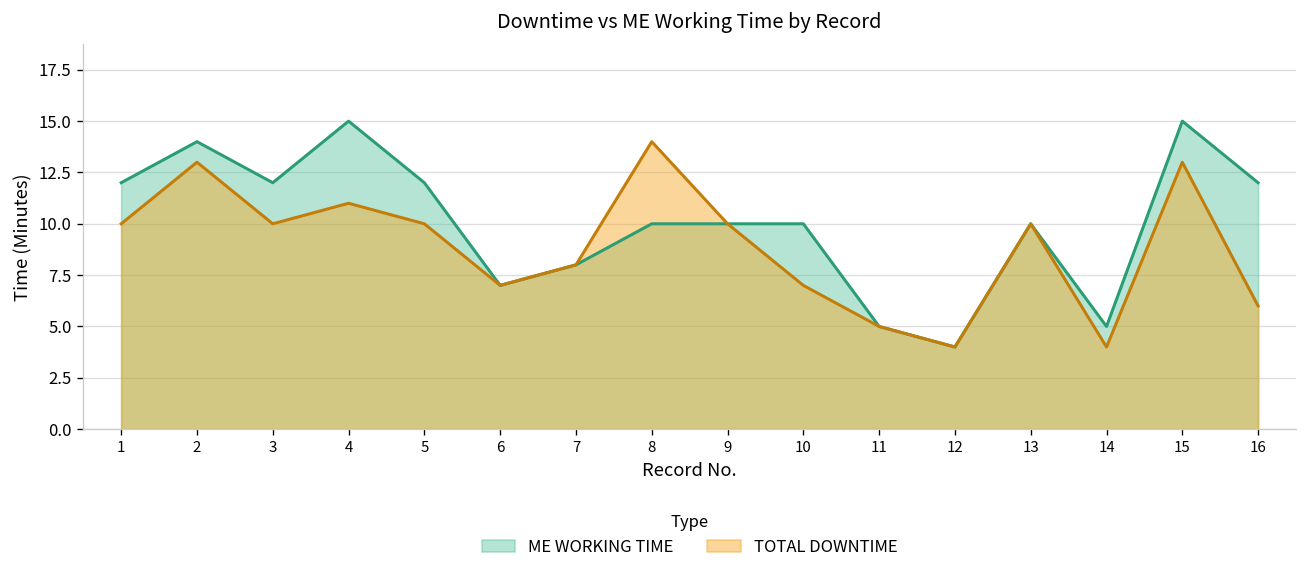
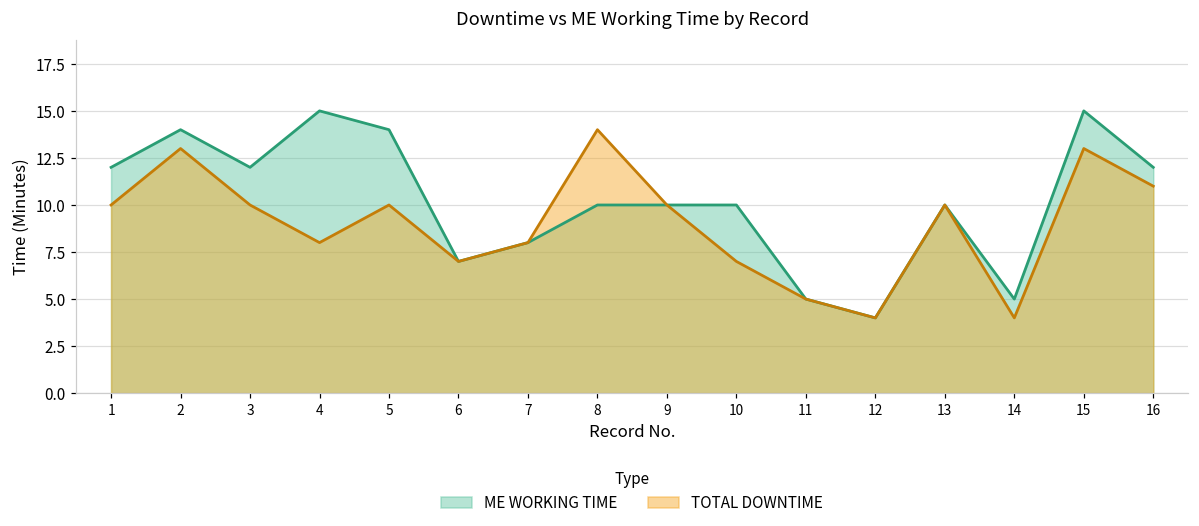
TOTAL DOWNTIME, 4: 11 -> 8
ME WORKING TIME, 5: 12 -> 14
TOTAL DOWNTIME, 16: 6 -> 11
